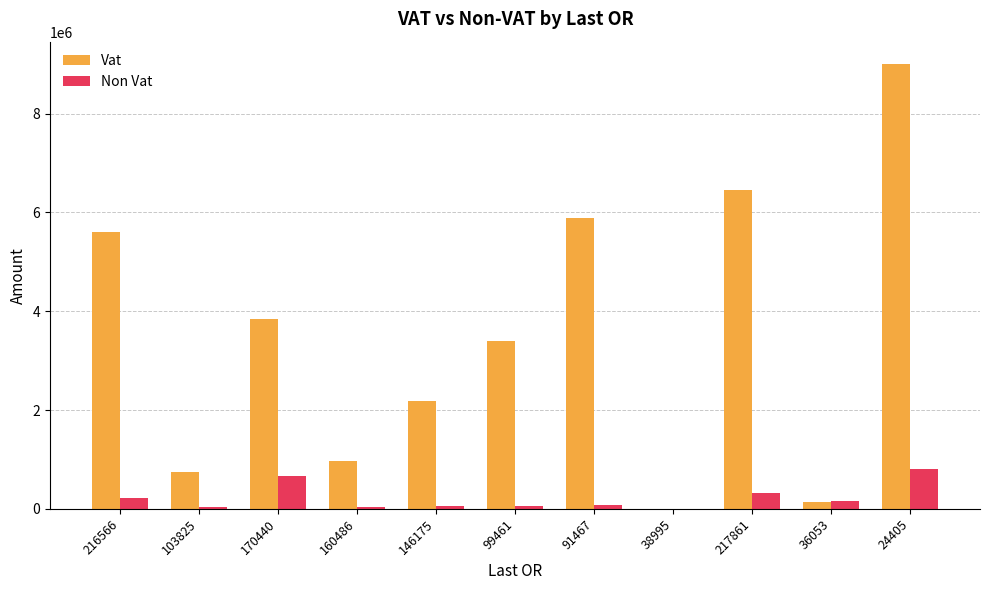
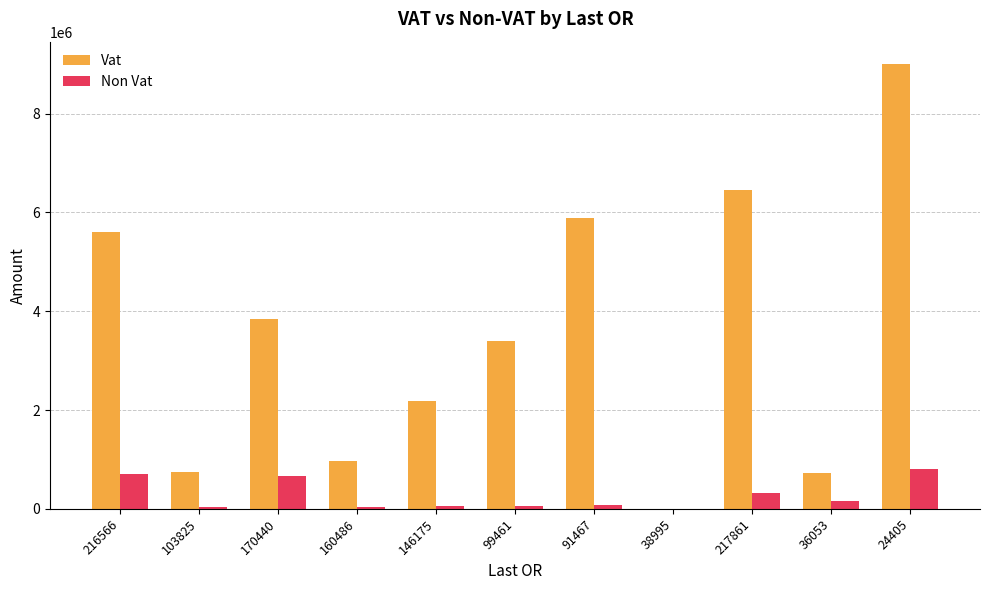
Non Vat, 216566: 200000 -> 700000
Vat, 36053: 100000 -> 700000
